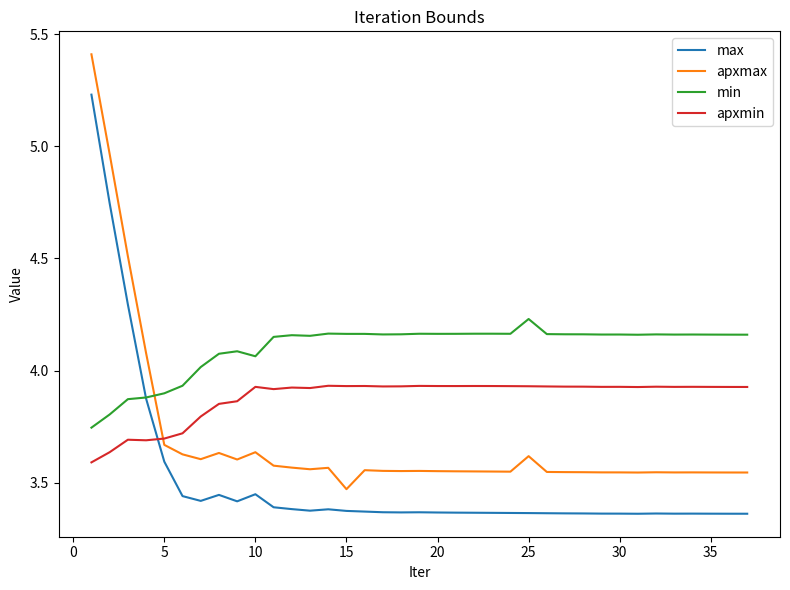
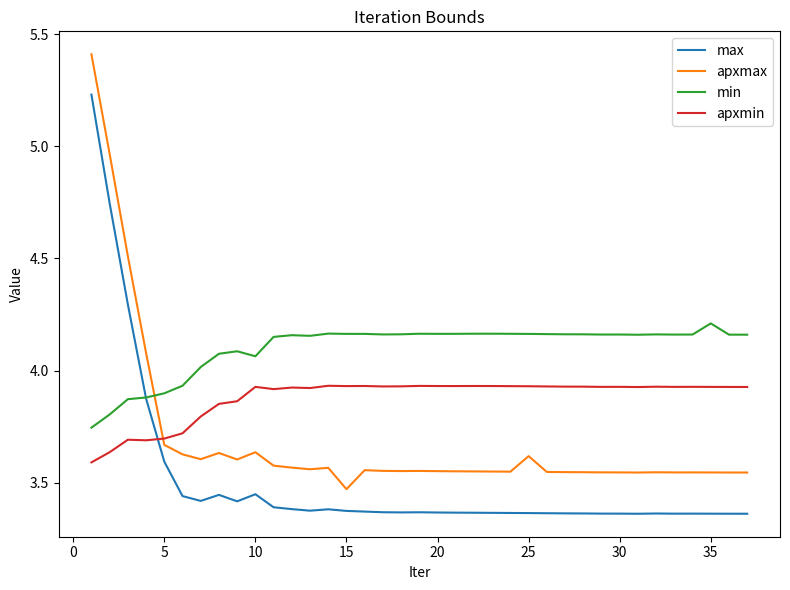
min, 25: 4.23 -> 4.16
min, 35: 4.16 -> 4.21
